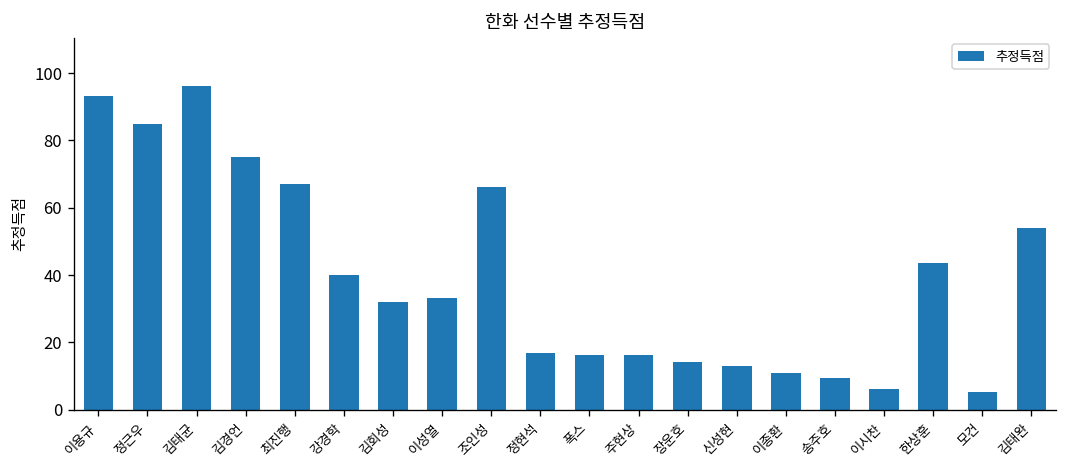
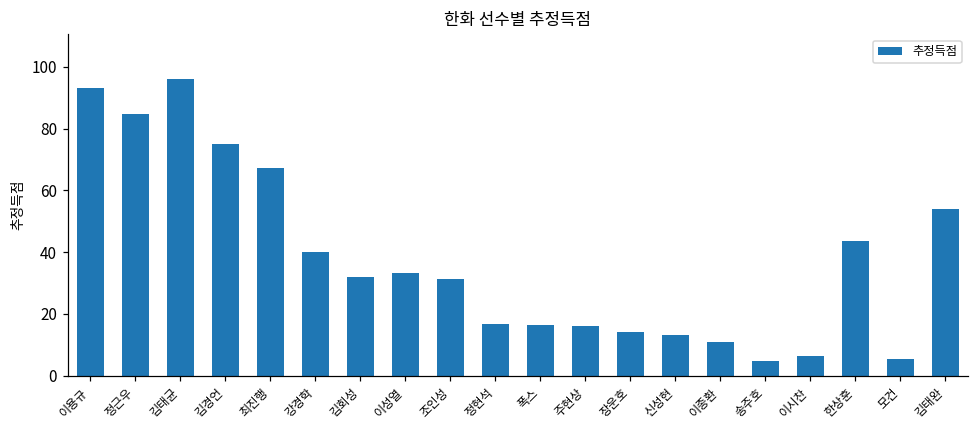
조인성: 66 -> 31
송주호: 9 -> 5
